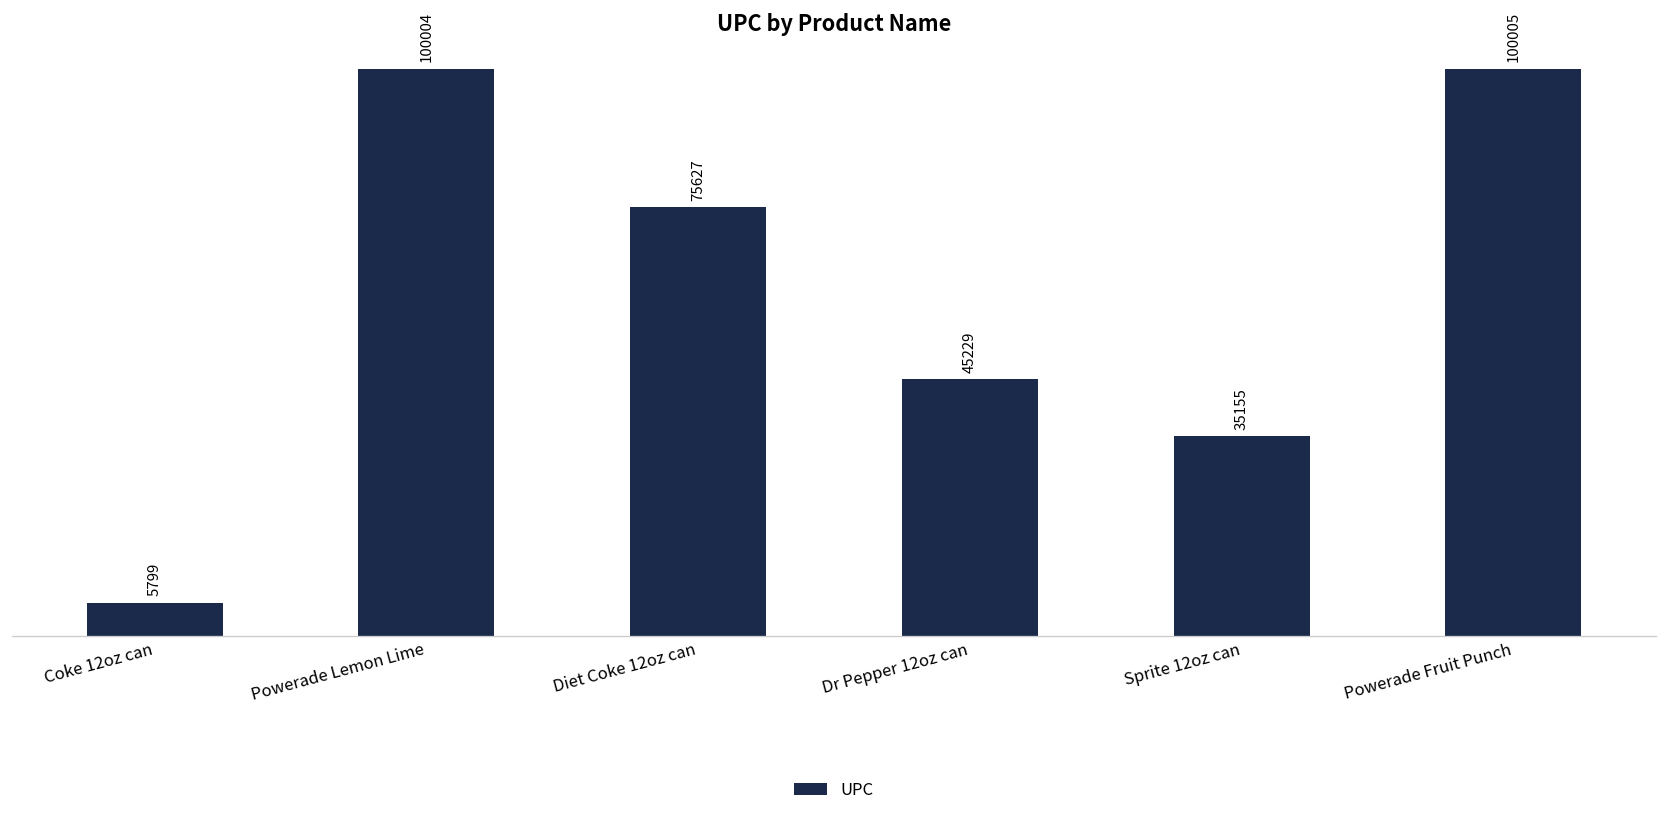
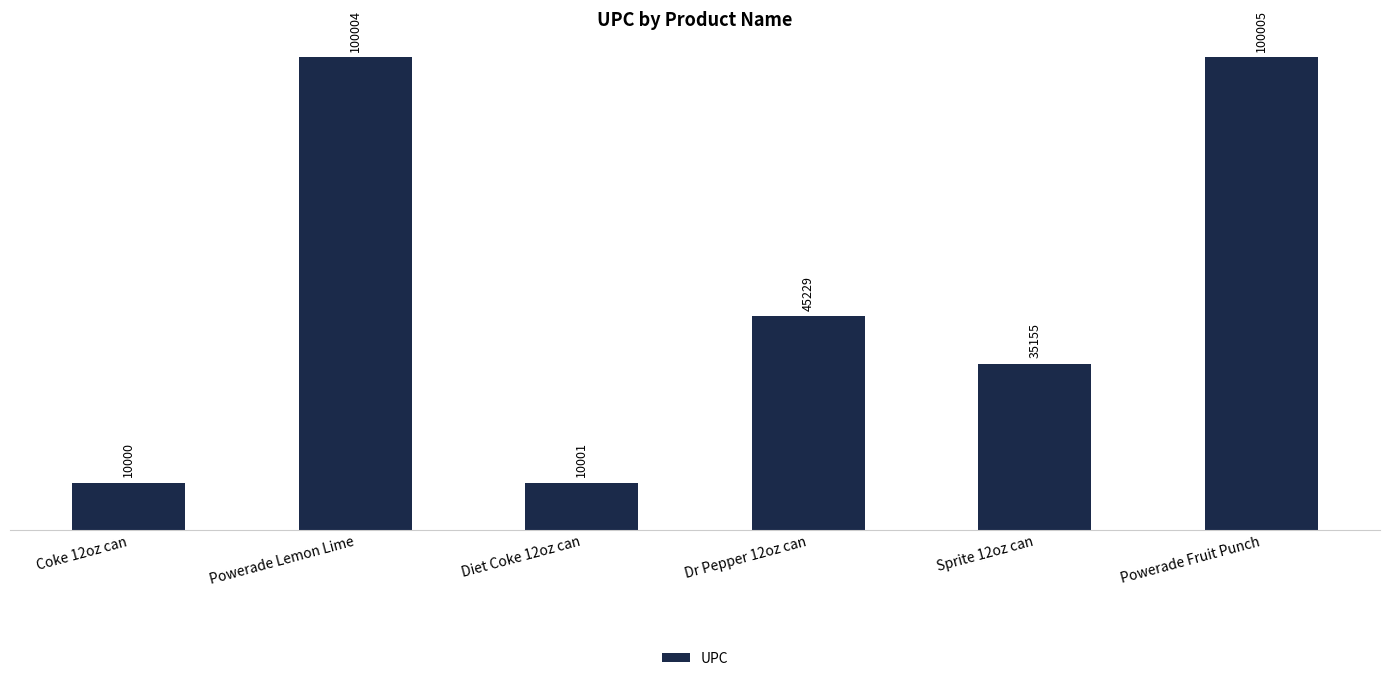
Coke 12oz can: 5799 -> 10000
Diet Coke 12oz can: 75627 -> 10001
